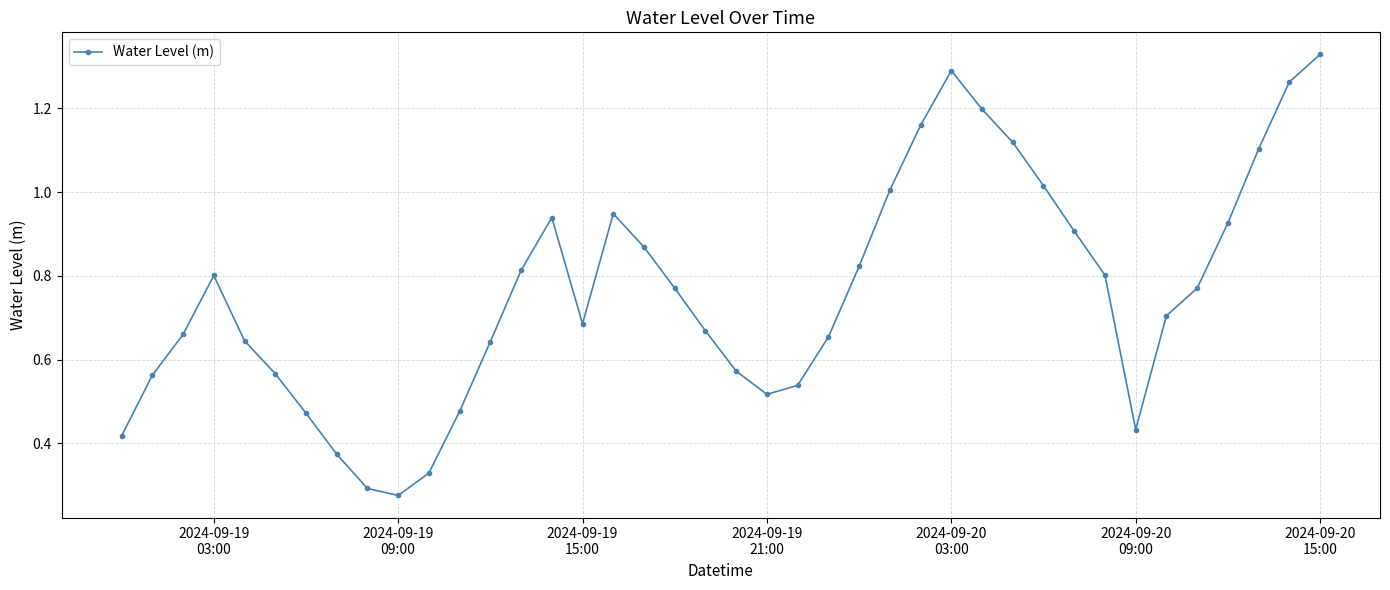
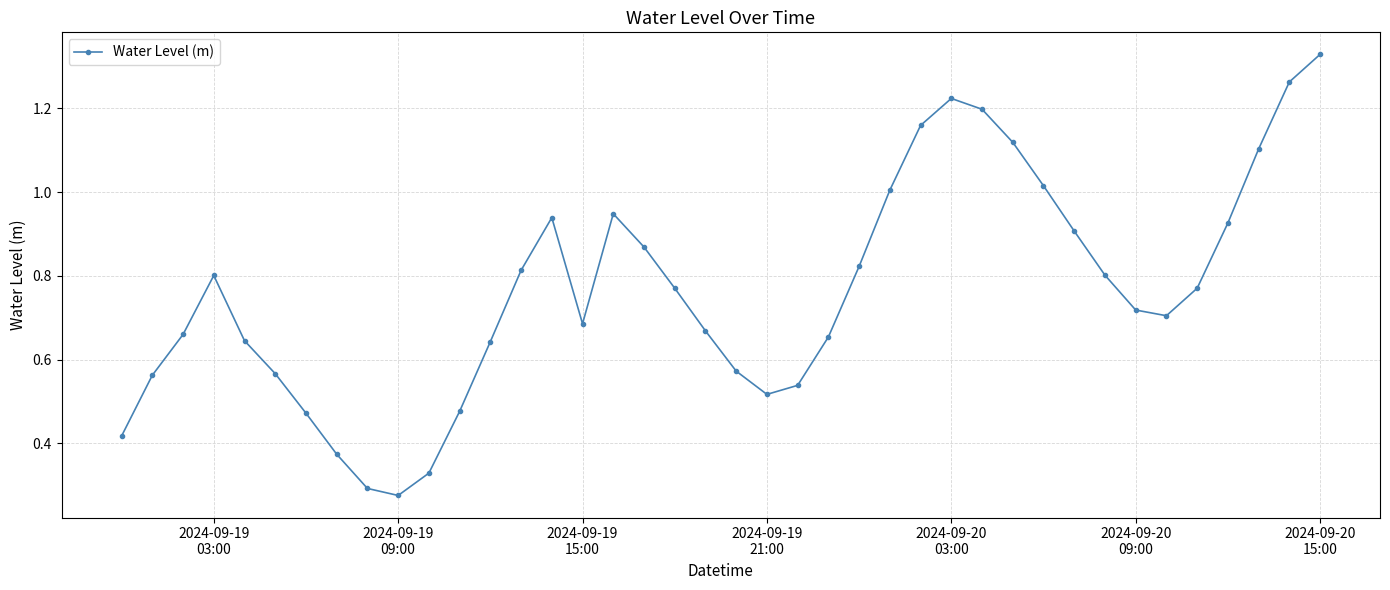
2024-09-20 03:00: 1.29 -> 1.22
2024-09-20 09:00: 0.43 -> 0.72
